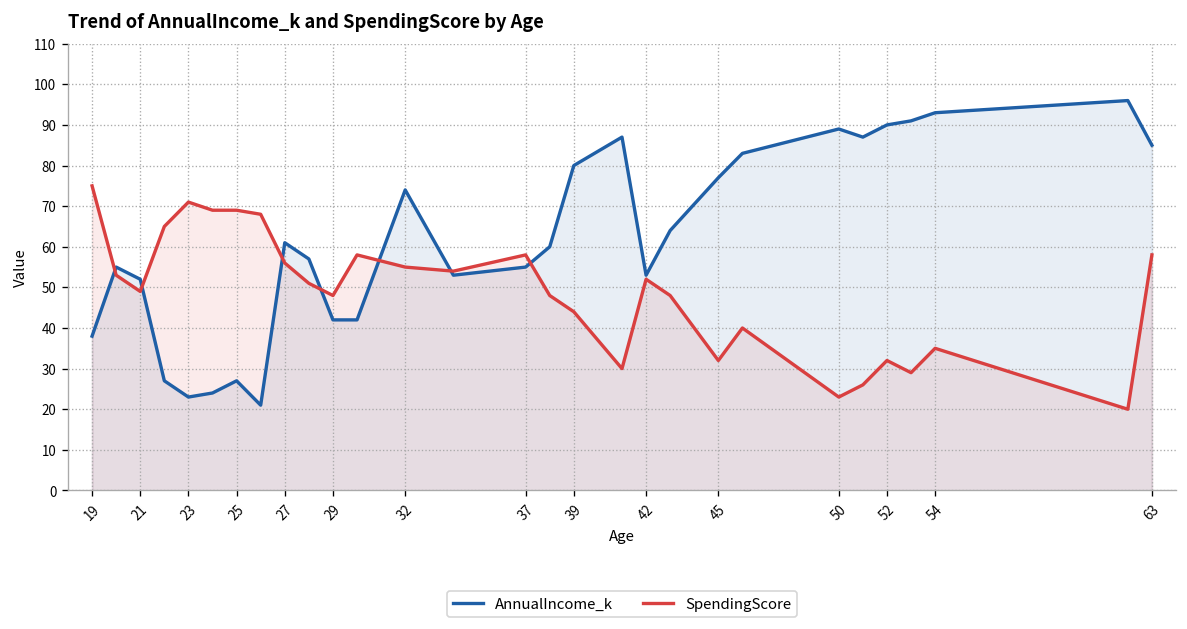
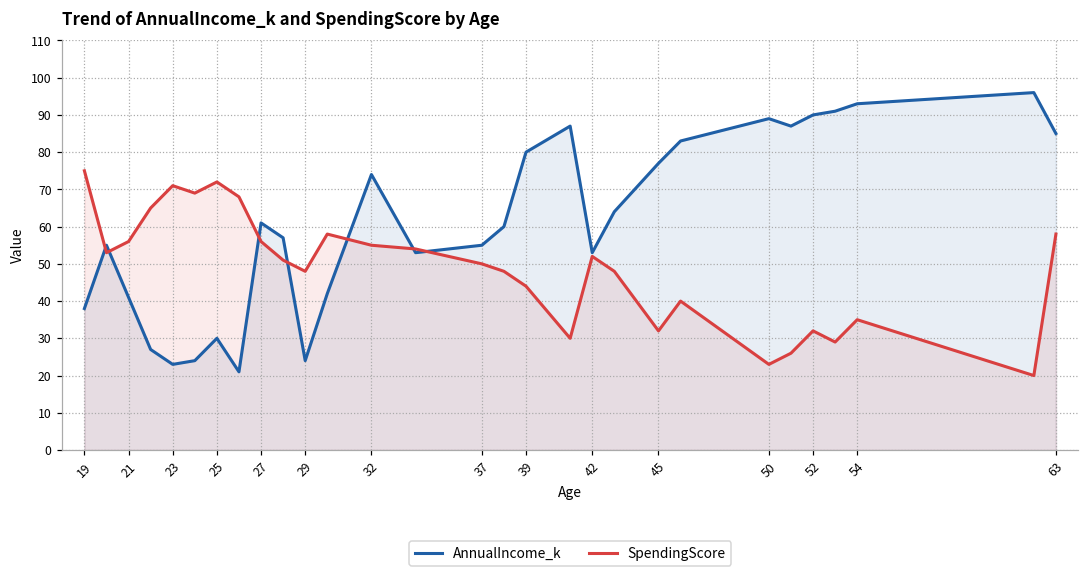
AnnualIncome_k, 21: 52 -> 41
SpendingScore, 21: 49 -> 56
AnnualIncome_k, 25: 27 -> 30
SpendingScore, 25: 69 -> 72
AnnualIncome_k, 29: 42 -> 24
SpendingScore, 37: 58 -> 50
